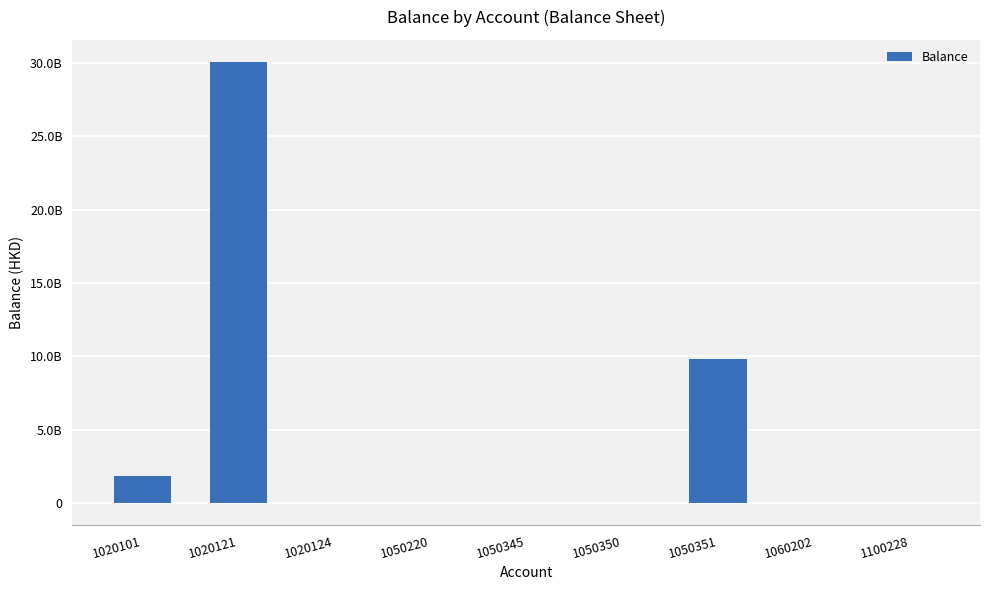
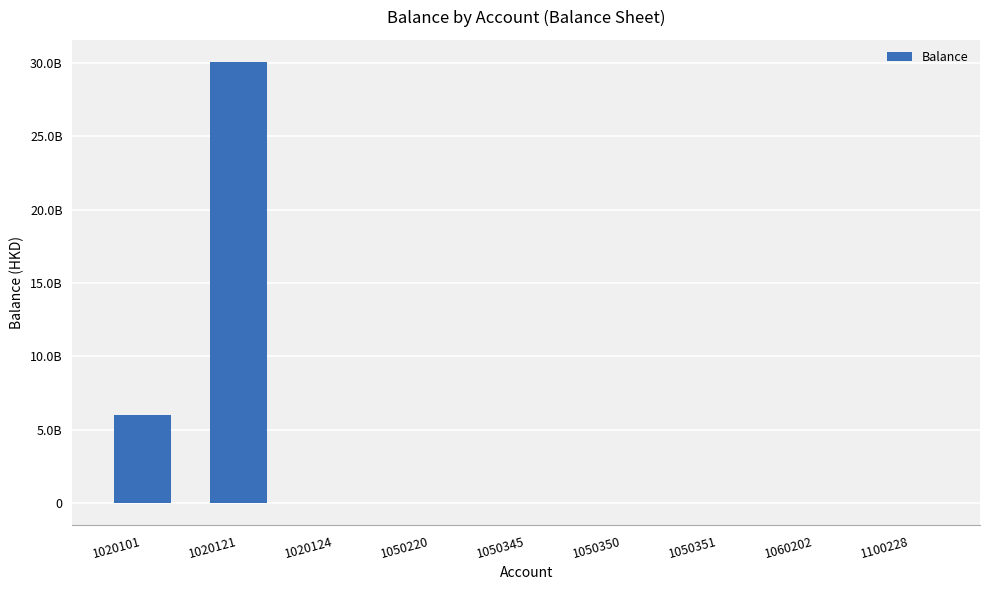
1020101: 1800000000 -> 6000000000
1050351: 9800000000 -> 0
